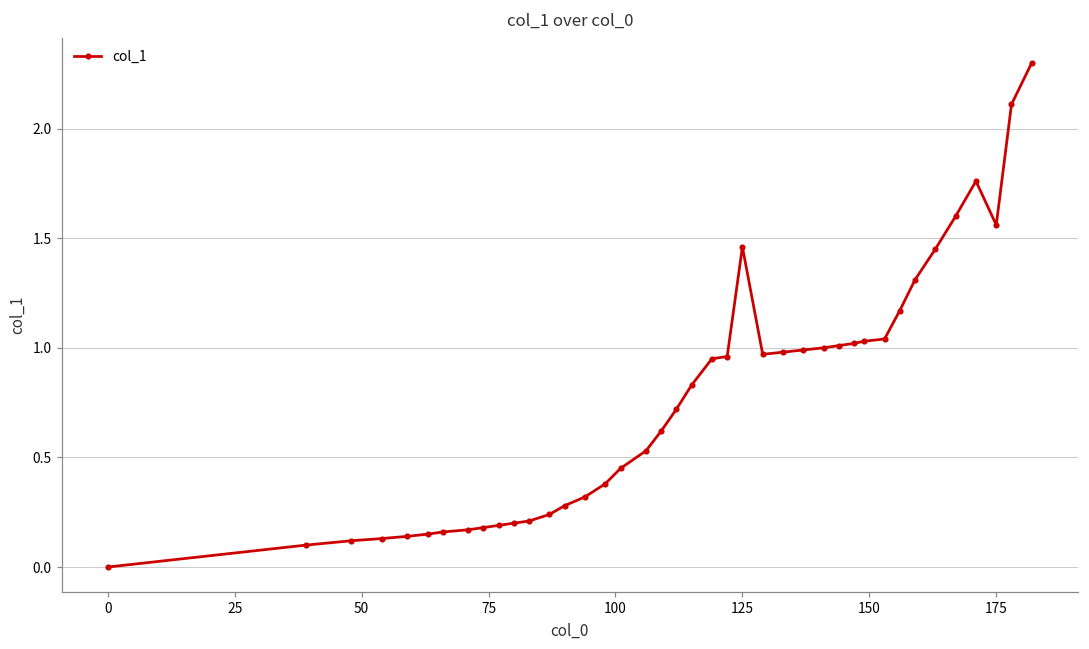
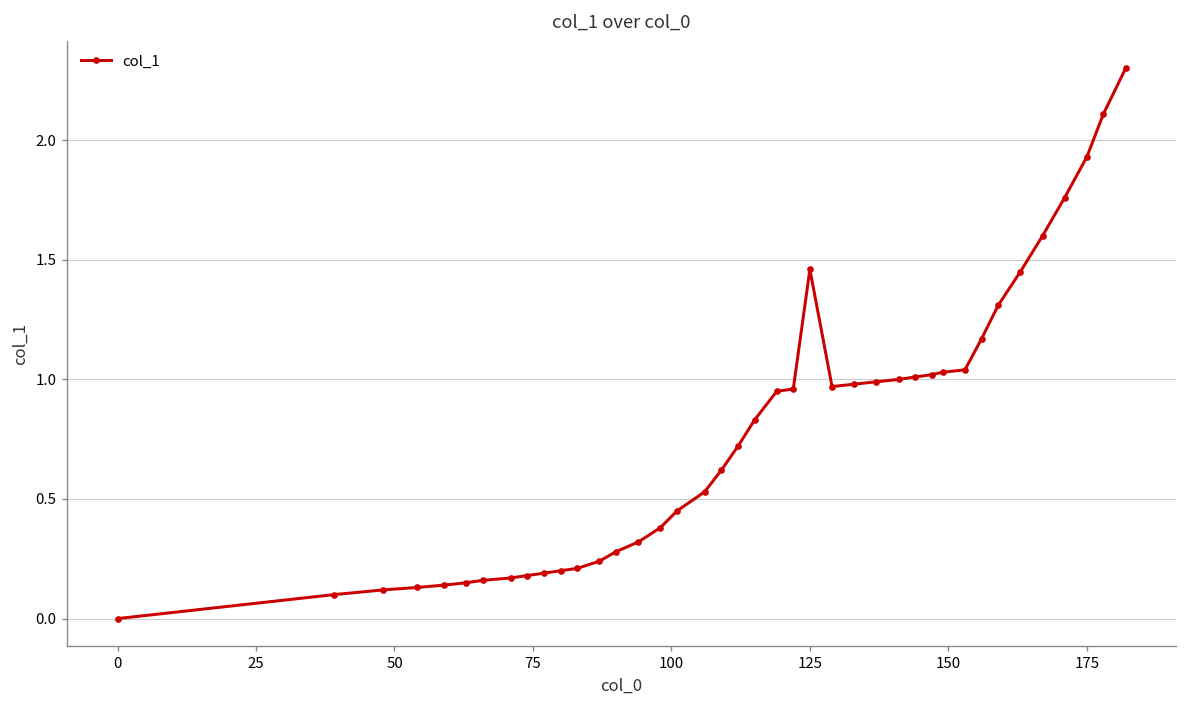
175: 1.56 -> 1.93
